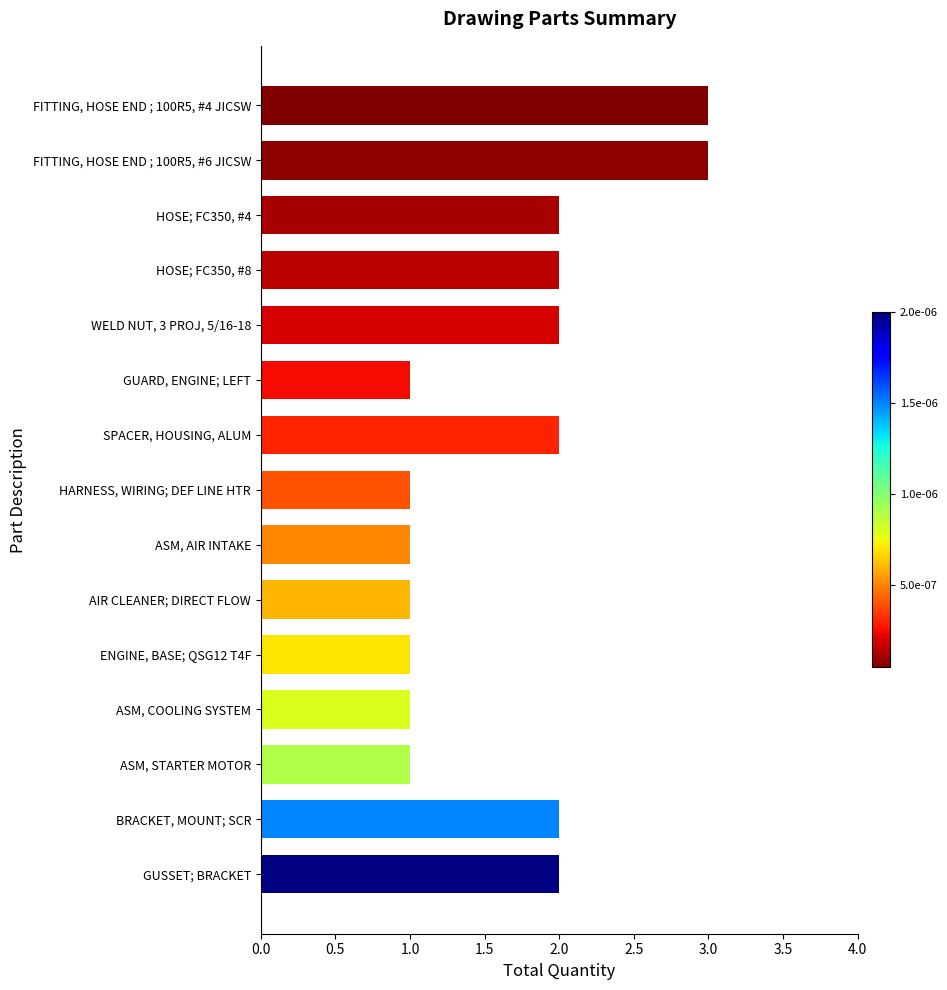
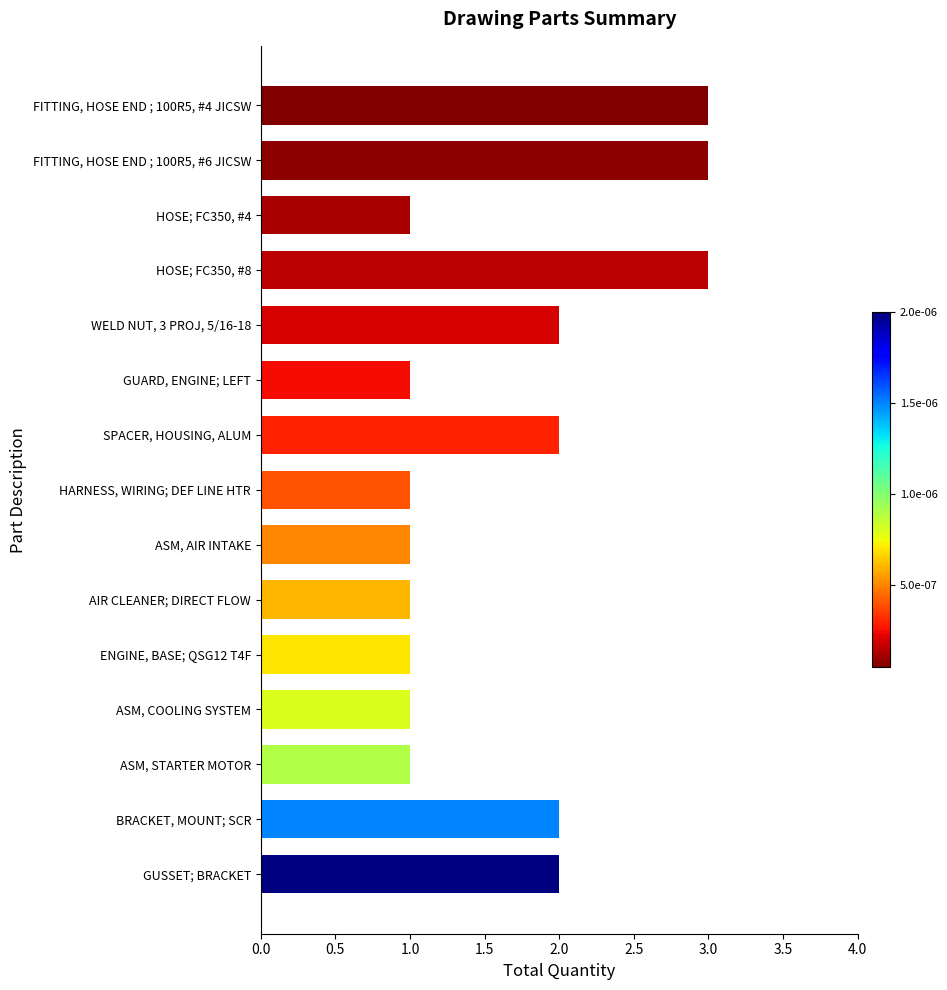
HOSE; FC350, #4: 2 -> 1
HOSE; FC350, #8: 2 -> 3
